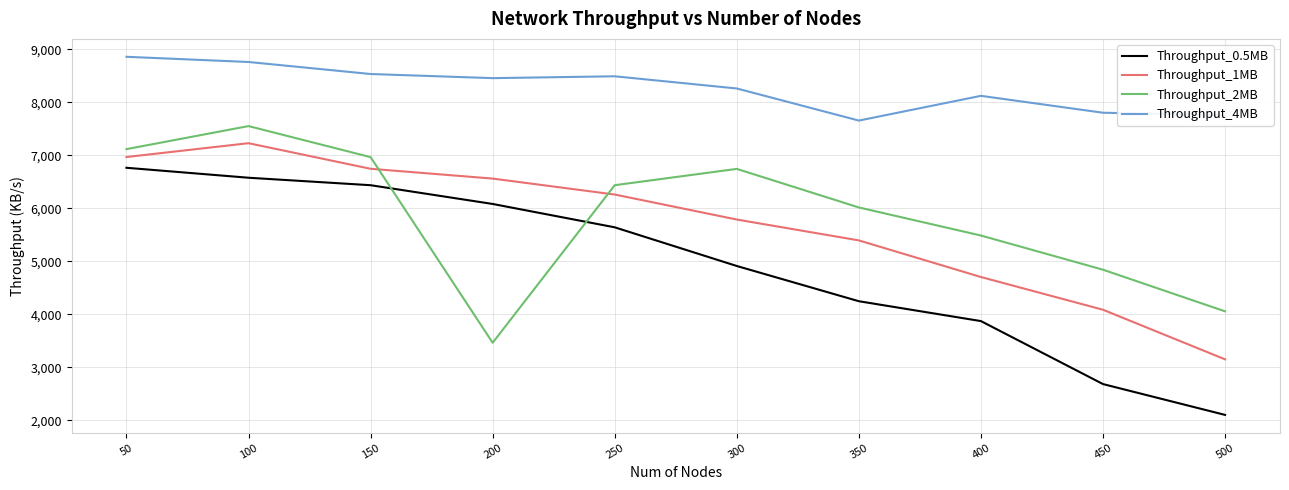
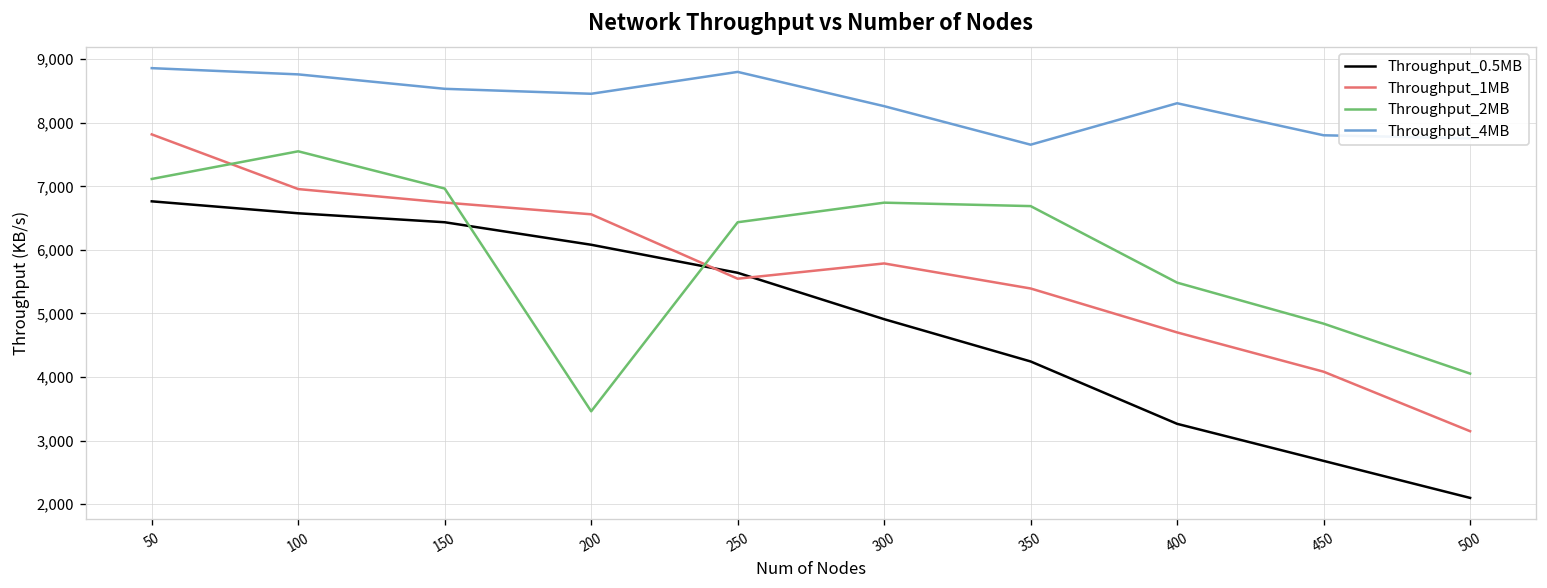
Throughput_1MB, 50: 7,000 -> 7,800
Throughput_1MB, 100: 7,200 -> 7,000
Throughput_1MB, 250: 6,300 -> 5,500
Throughput_4MB, 250: 8,500 -> 8,800
Throughput_2MB, 350: 6,000 -> 6,700
Throughput_0.5MB, 400: 3,900 -> 3,300
Throughput_4MB, 400: 8,100 -> 8,300
